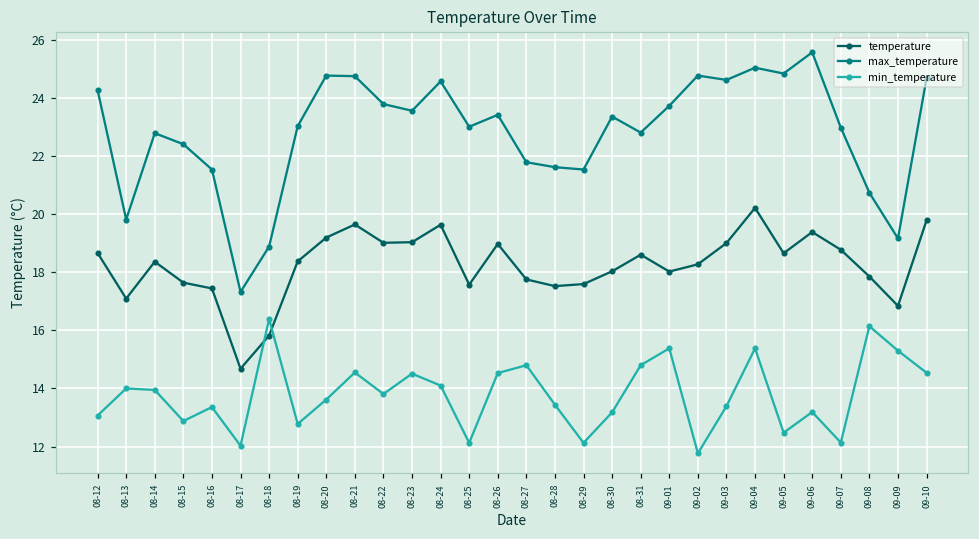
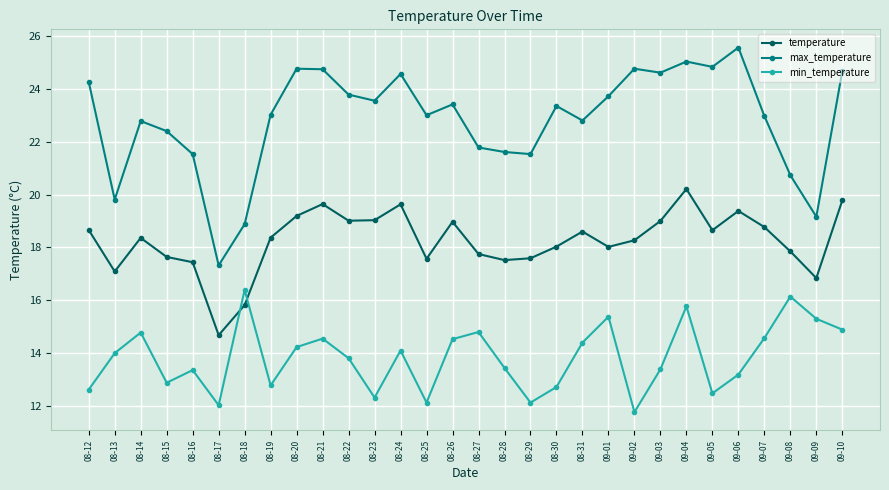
min_temperature, 08-12: 13.1 -> 12.6
min_temperature, 08-14: 14.0 -> 14.8
min_temperature, 08-20: 13.6 -> 14.2
min_temperature, 08-23: 14.5 -> 12.3
min_temperature, 08-30: 13.2 -> 12.7
min_temperature, 08-31: 14.8 -> 14.4
min_temperature, 09-04: 15.4 -> 15.8
min_temperature, 09-07: 12.1 -> 14.6
min_temperature, 09-10: 14.5 -> 14.9
